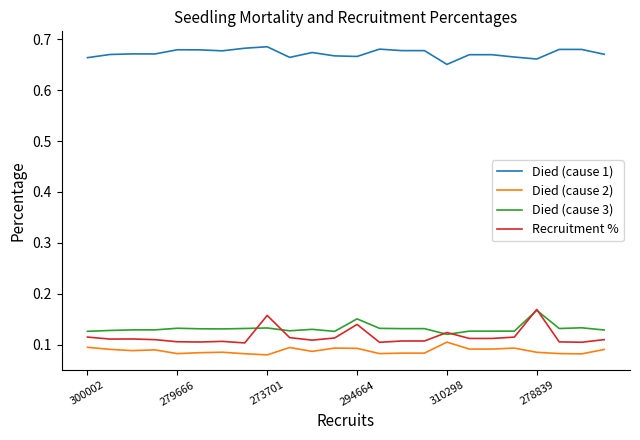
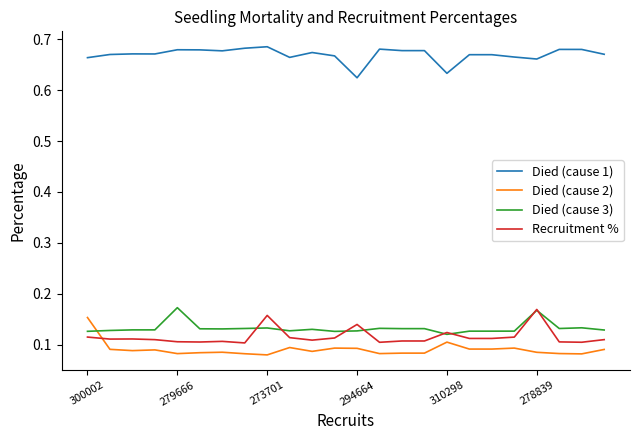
Died (cause 2), 300002: 0.09 -> 0.15
Died (cause 3), 279666: 0.13 -> 0.17
Died (cause 1), 294664: 0.67 -> 0.62
Died (cause 3), 294664: 0.15 -> 0.13
Died (cause 1), 310298: 0.65 -> 0.63
